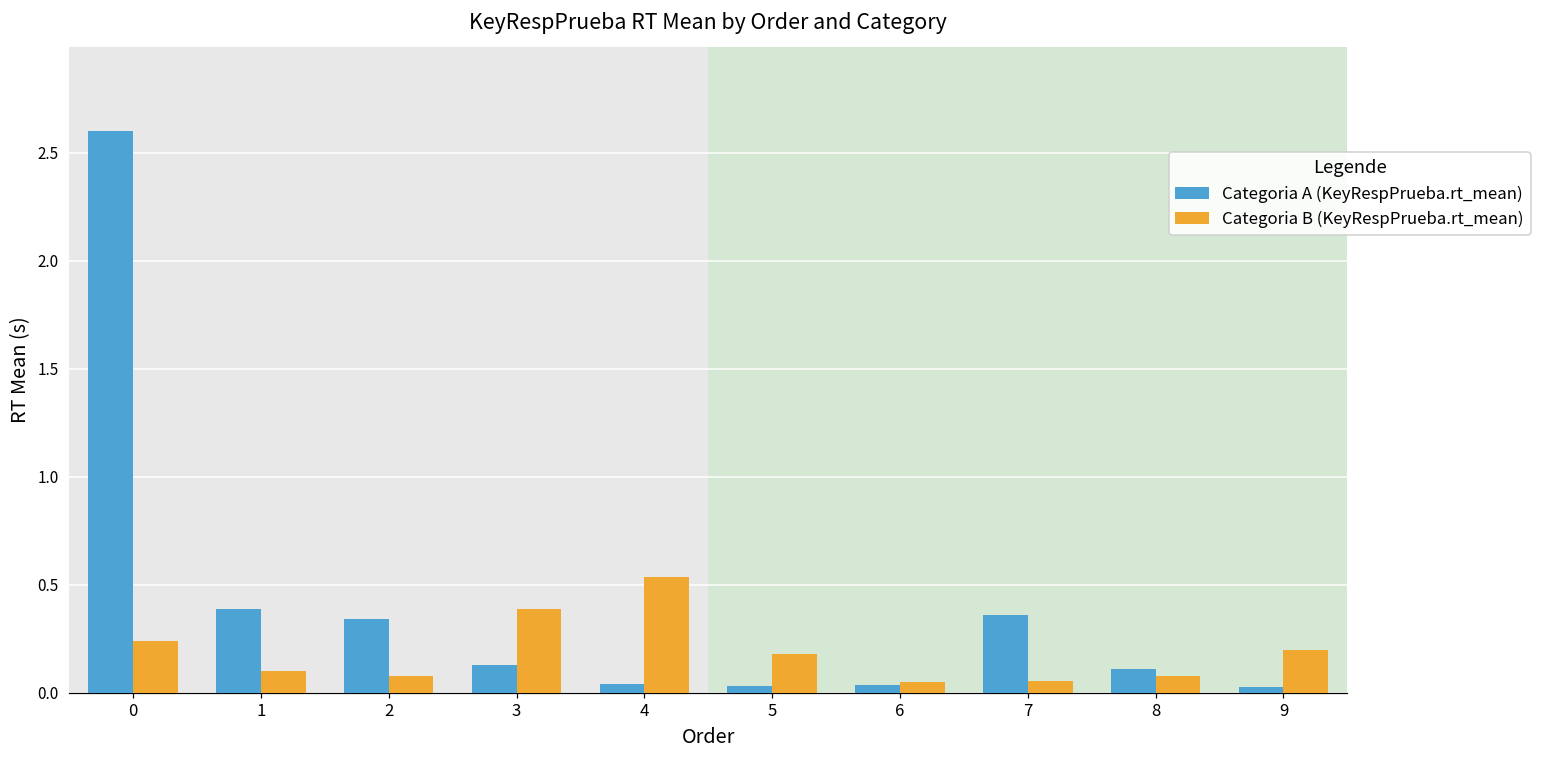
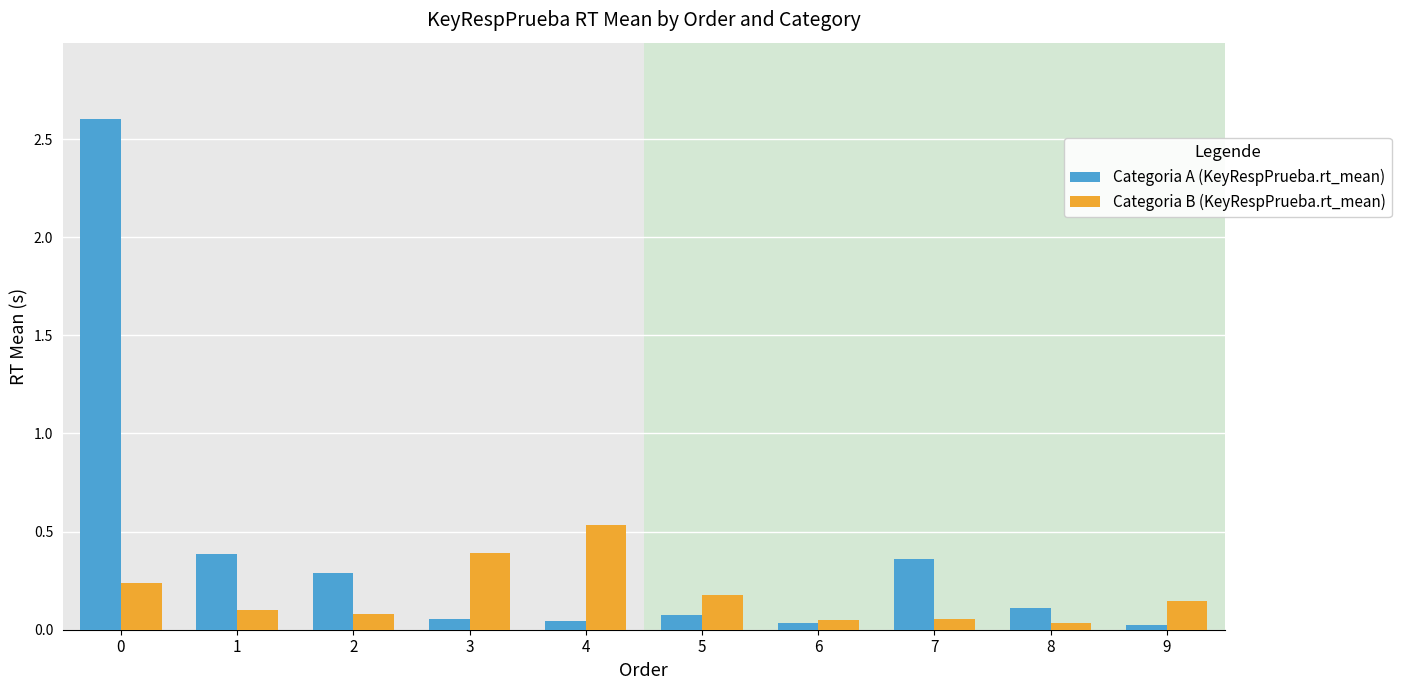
Categoria A (KeyRespPrueba.rt_mean), 2: 0.34 -> 0.29
Categoria A (KeyRespPrueba.rt_mean), 3: 0.13 -> 0.06
Categoria A (KeyRespPrueba.rt_mean), 5: 0.03 -> 0.08
Categoria B (KeyRespPrueba.rt_mean), 8: 0.08 -> 0.03
Categoria B (KeyRespPrueba.rt_mean), 9: 0.20 -> 0.15
